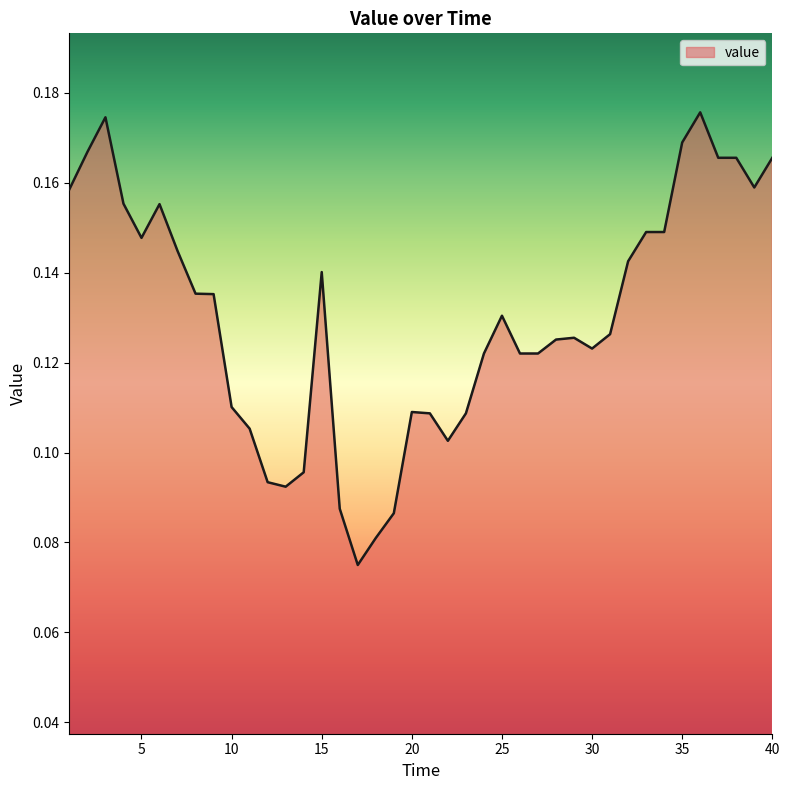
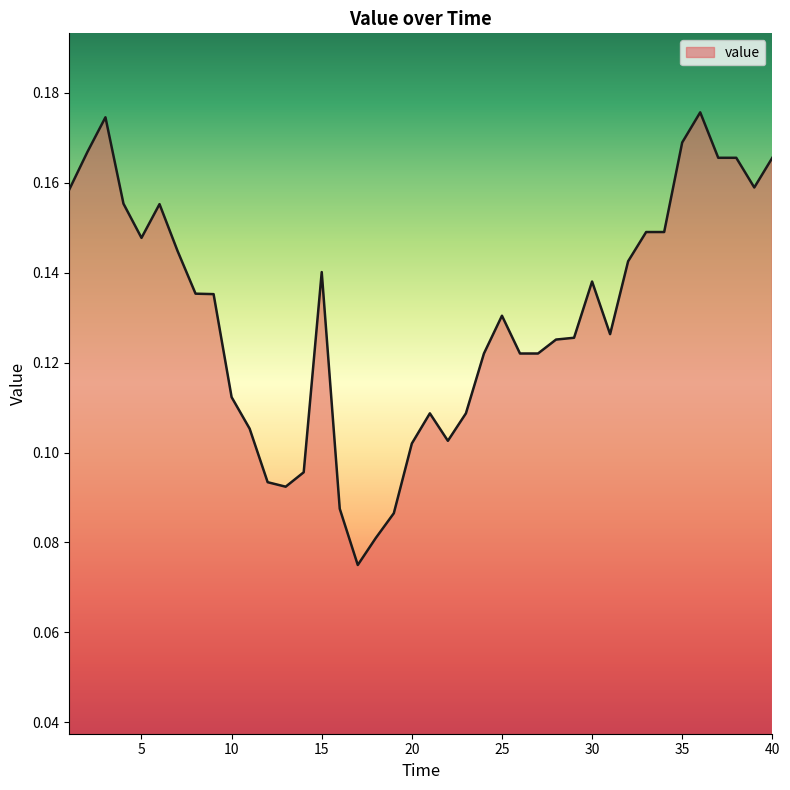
10: 0.110 -> 0.112
20: 0.109 -> 0.102
30: 0.123 -> 0.138
